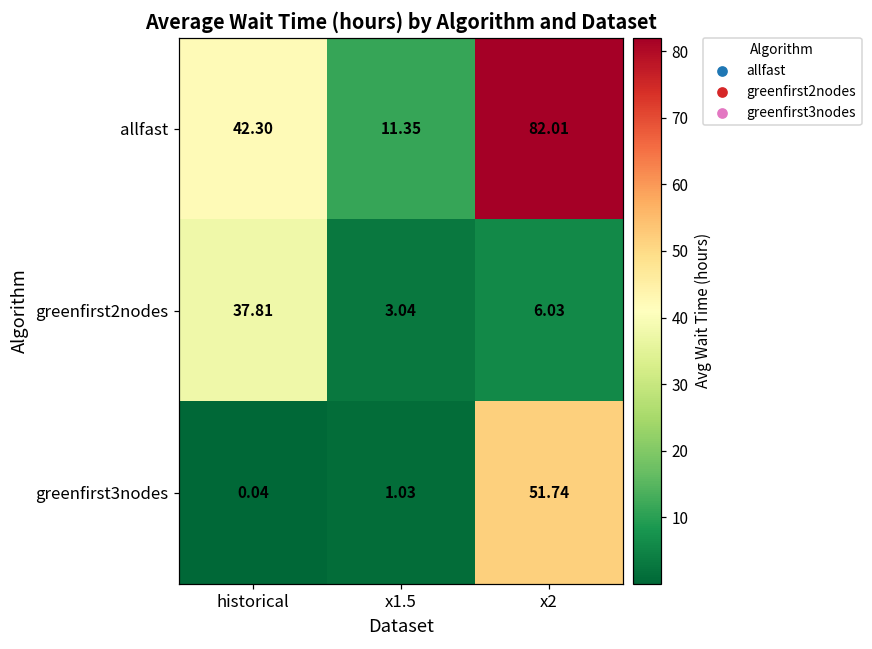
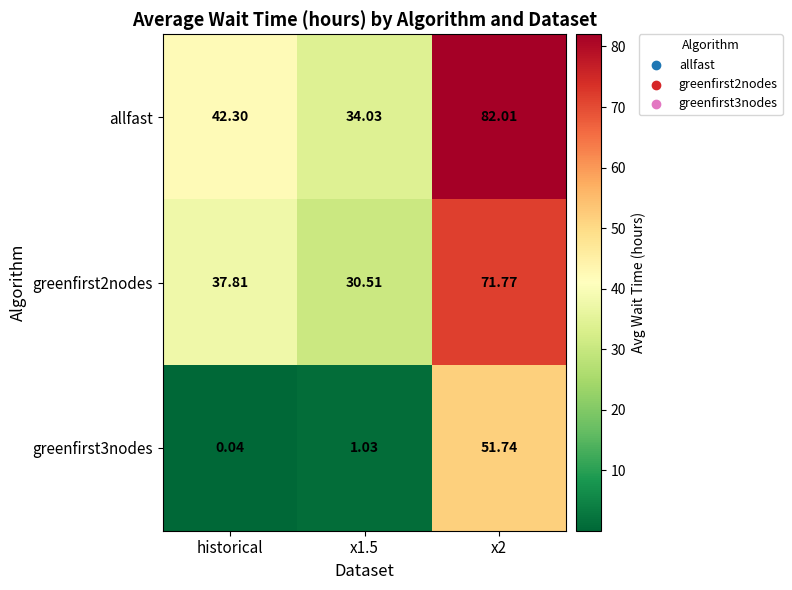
allfast, x1.5: 11.35 -> 34.03
greenfirst2nodes, x1.5: 3.04 -> 30.51
greenfirst2nodes, x2: 6.03 -> 71.77
